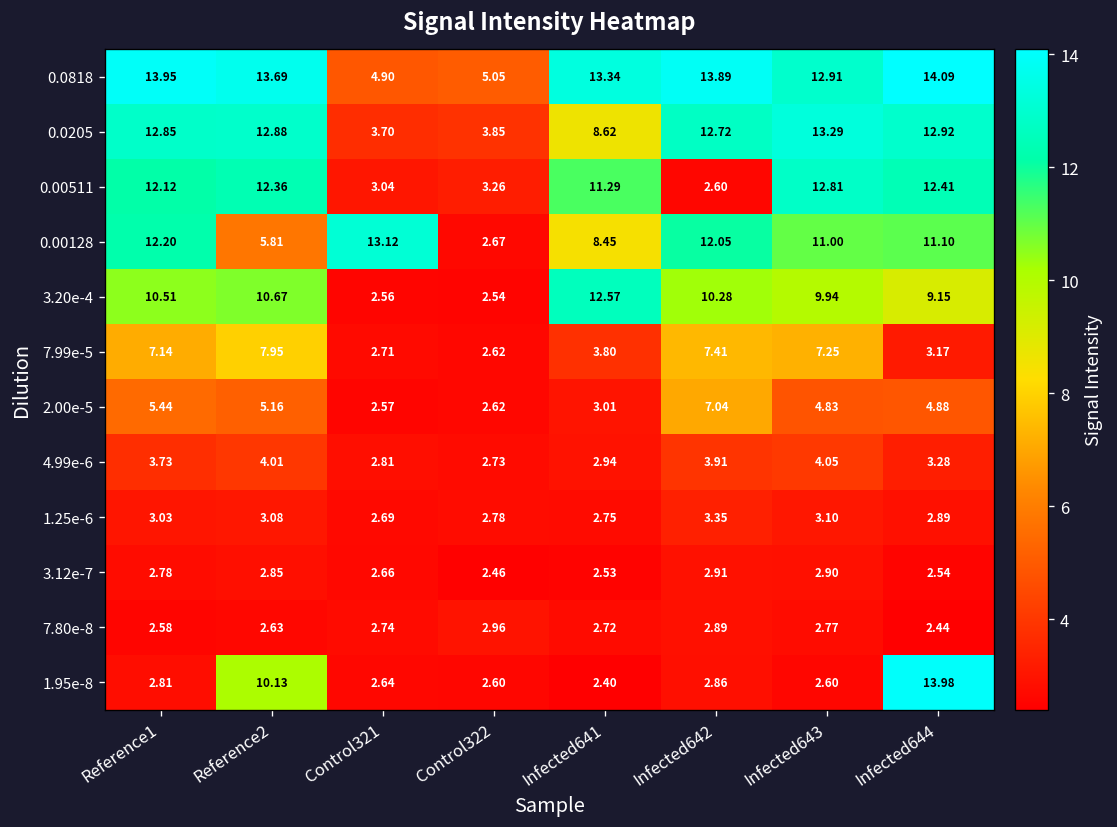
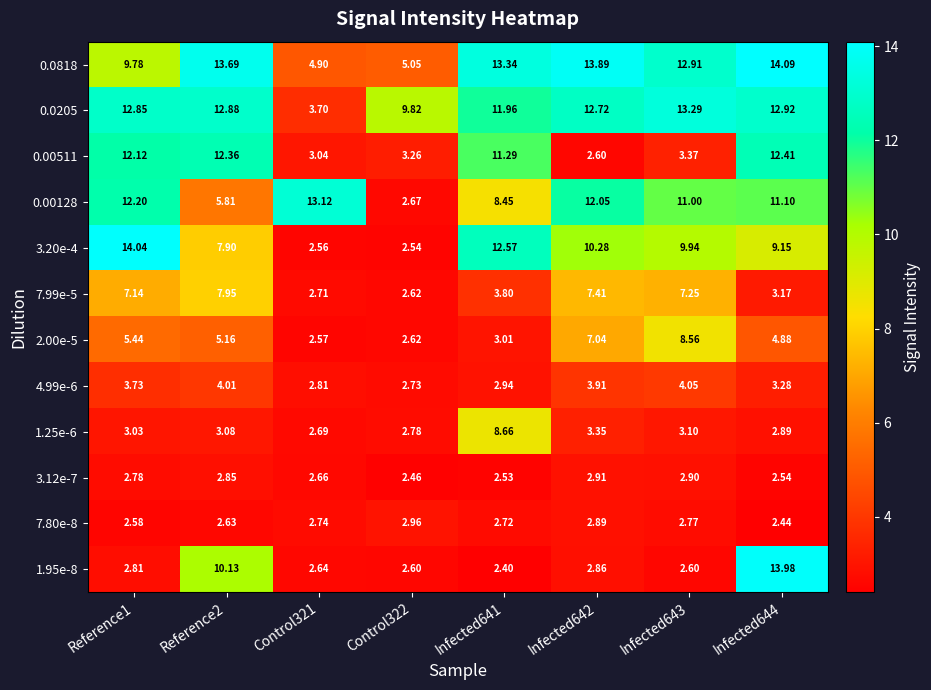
0.0818, Reference1: 13.95 -> 9.78
0.0205, Control322: 3.85 -> 9.82
0.0205, Infected641: 8.62 -> 11.96
0.00511, Infected643: 12.81 -> 3.37
3.20e-4, Reference1: 10.51 -> 14.04
3.20e-4, Reference2: 10.67 -> 7.90
2.00e-5, Infected643: 4.83 -> 8.56
1.25e-6, Infected641: 2.75 -> 8.66
